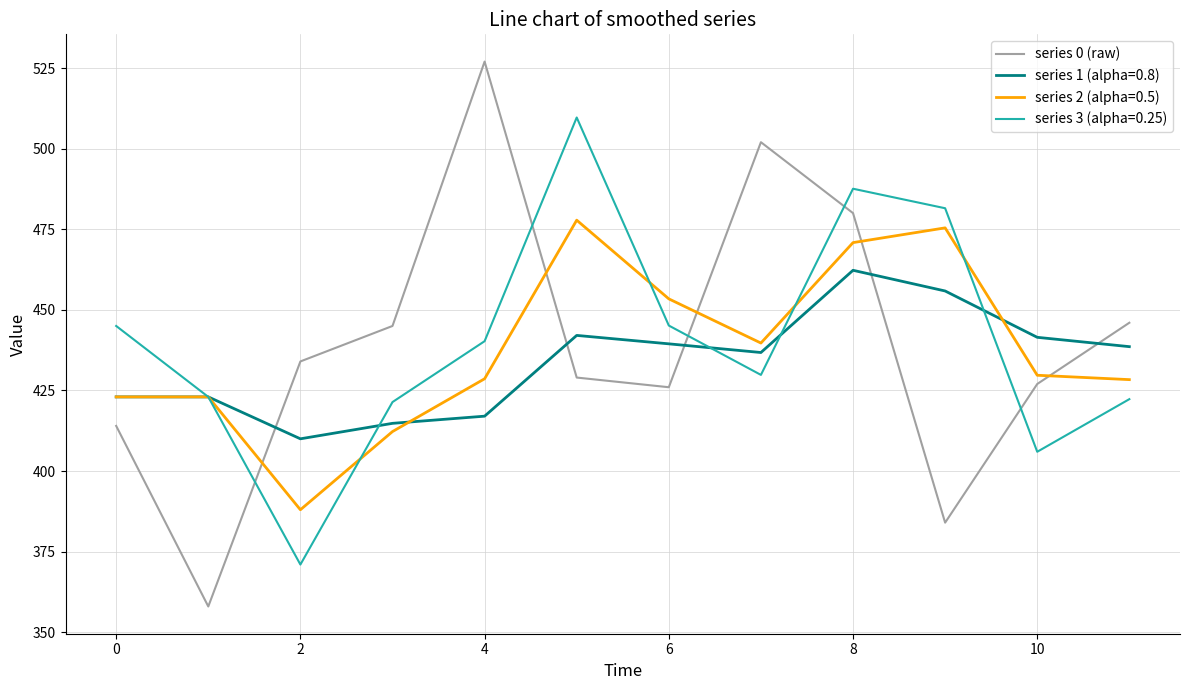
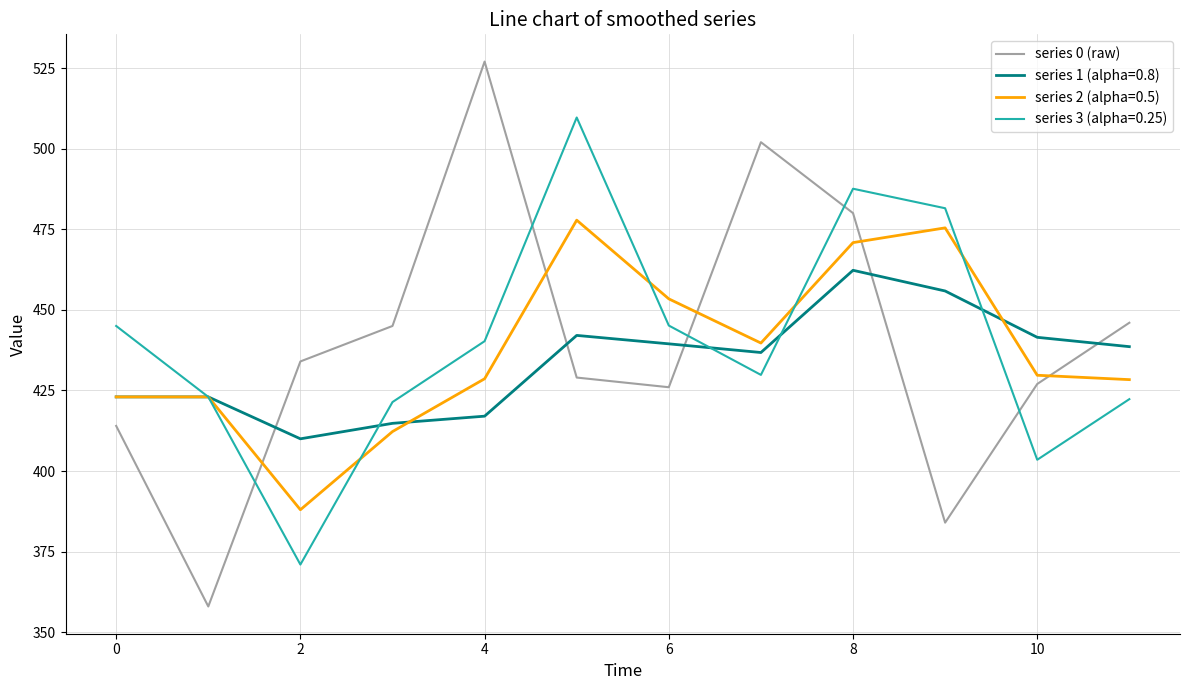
series 3 (alpha=0.25), 10: 406 -> 404
